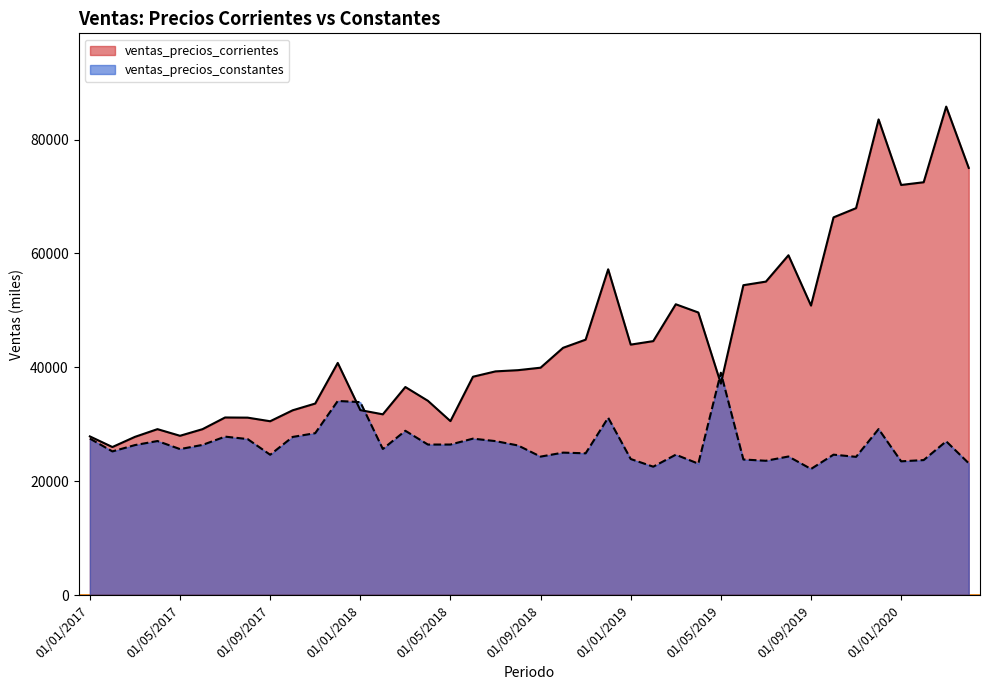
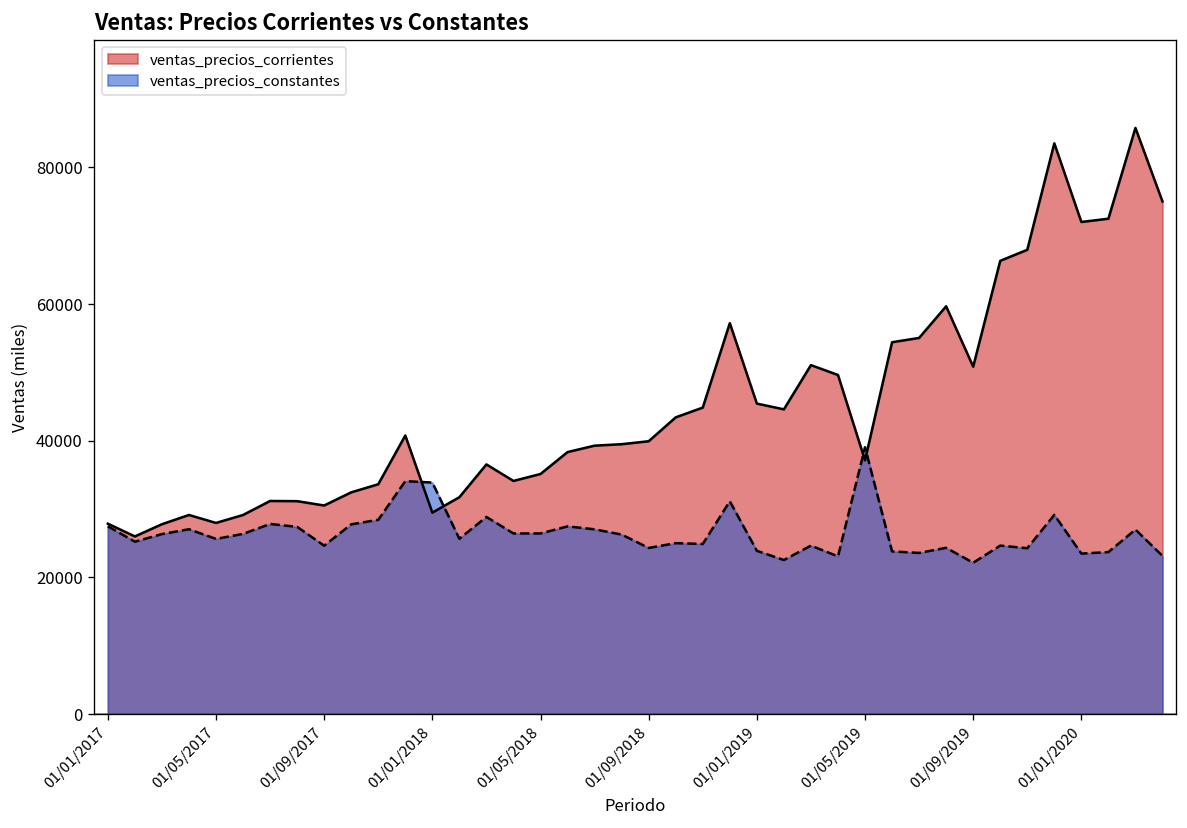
ventas_precios_corrientes, 01/01/2018: 32000 -> 29000
ventas_precios_corrientes, 01/05/2018: 31000 -> 35000
ventas_precios_corrientes, 01/01/2019: 44000 -> 45000
